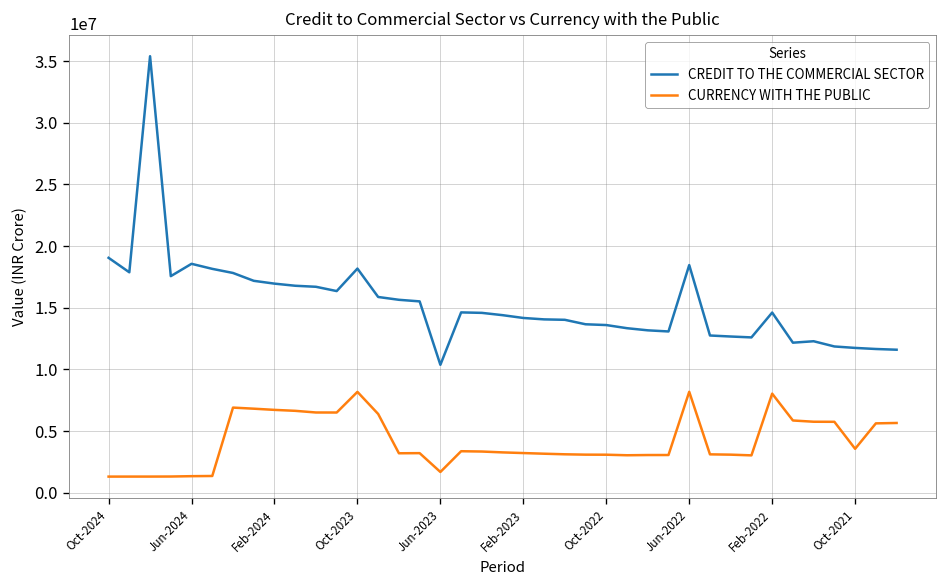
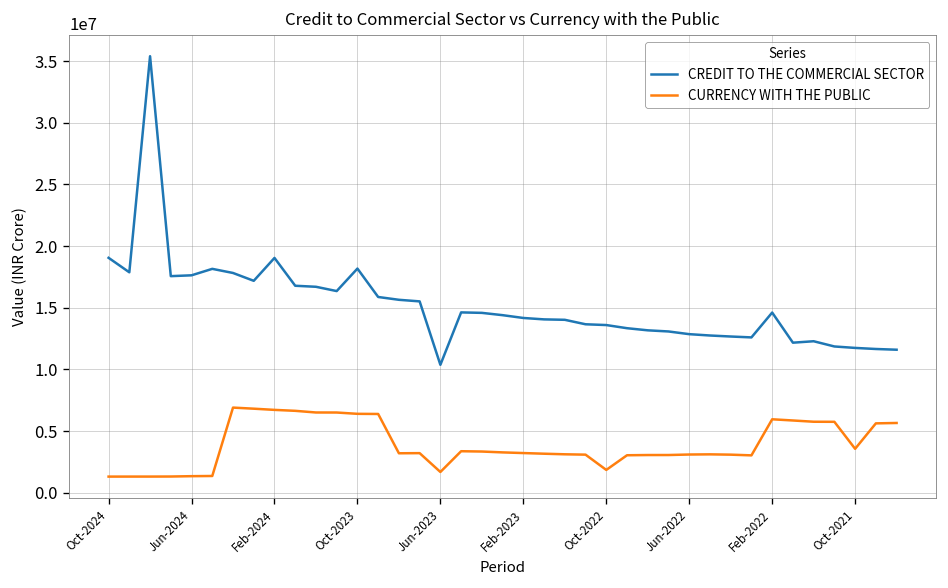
CREDIT TO THE COMMERCIAL SECTOR, Jun-2024: 18600000 -> 17600000
CREDIT TO THE COMMERCIAL SECTOR, Feb-2024: 17000000 -> 19000000
CURRENCY WITH THE PUBLIC, Oct-2023: 8200000 -> 6400000
CURRENCY WITH THE PUBLIC, Oct-2022: 3100000 -> 1900000
CREDIT TO THE COMMERCIAL SECTOR, Jun-2022: 18500000 -> 12900000
CURRENCY WITH THE PUBLIC, Jun-2022: 8200000 -> 3100000
CURRENCY WITH THE PUBLIC, Feb-2022: 8000000 -> 6000000
